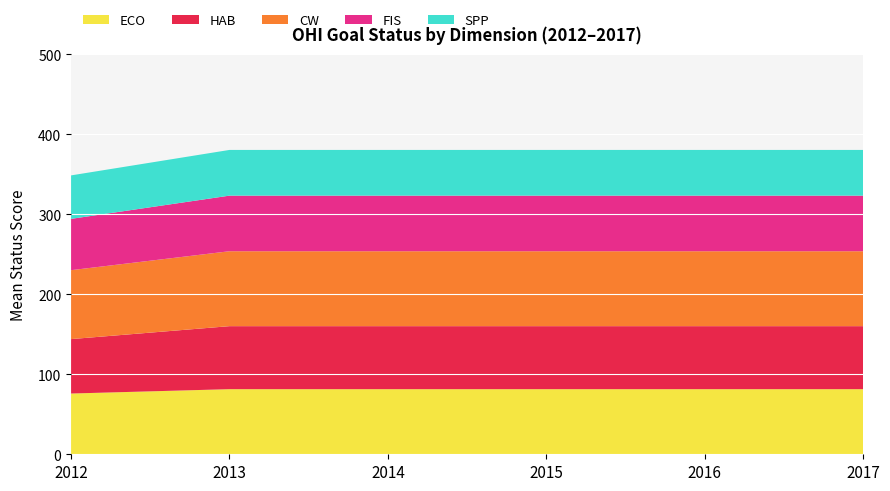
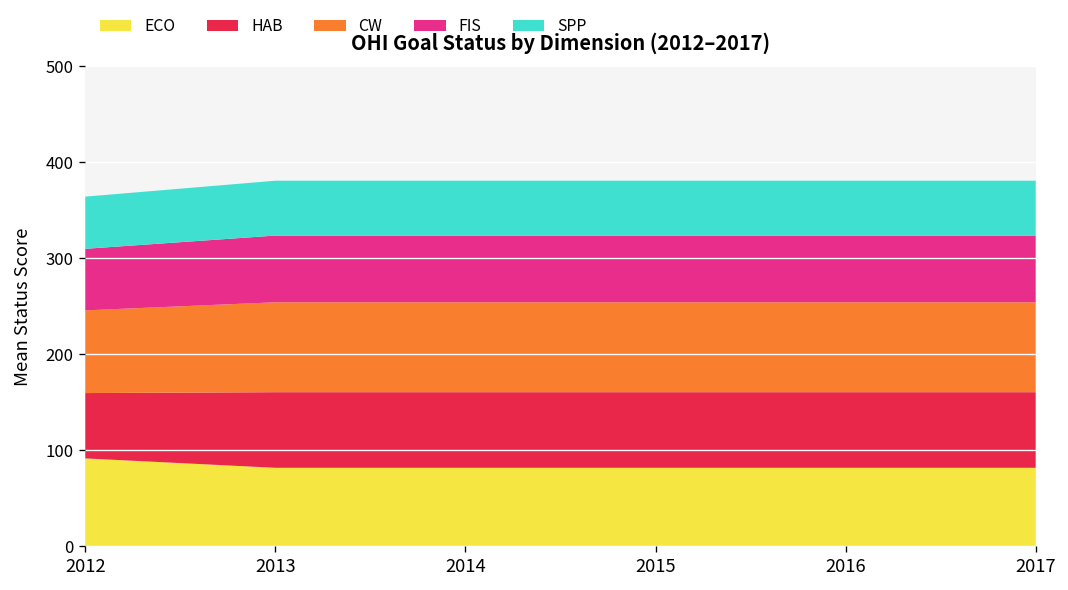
ECO, 2012: 80 -> 90
